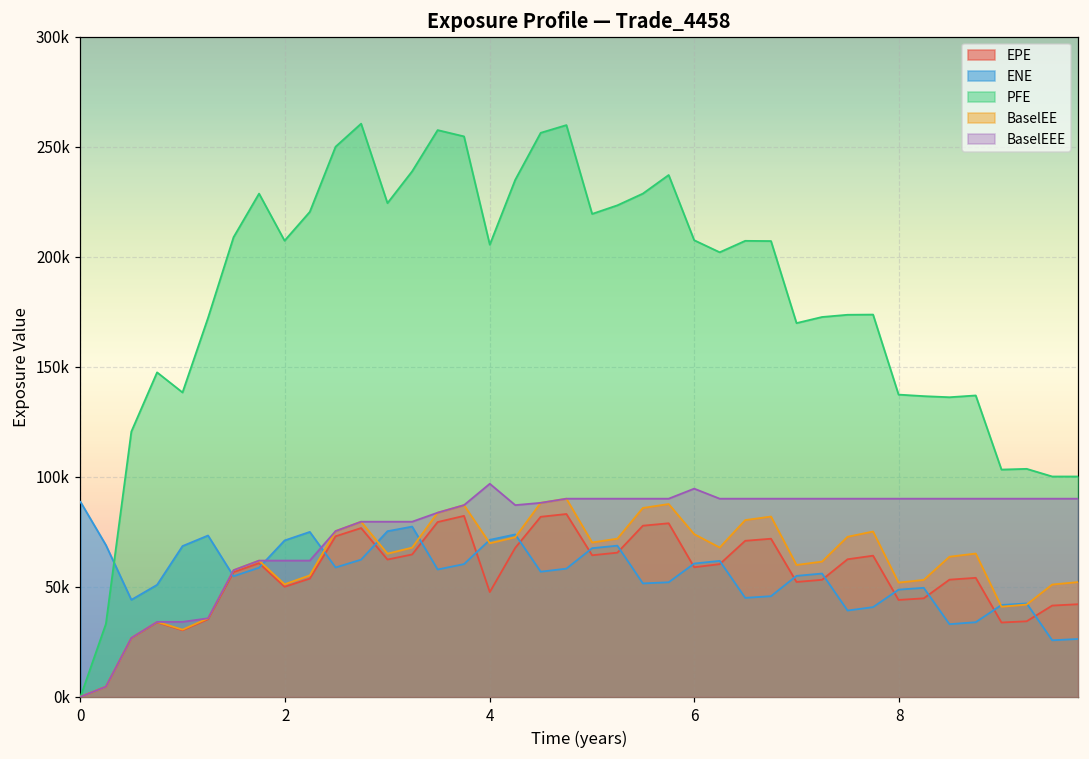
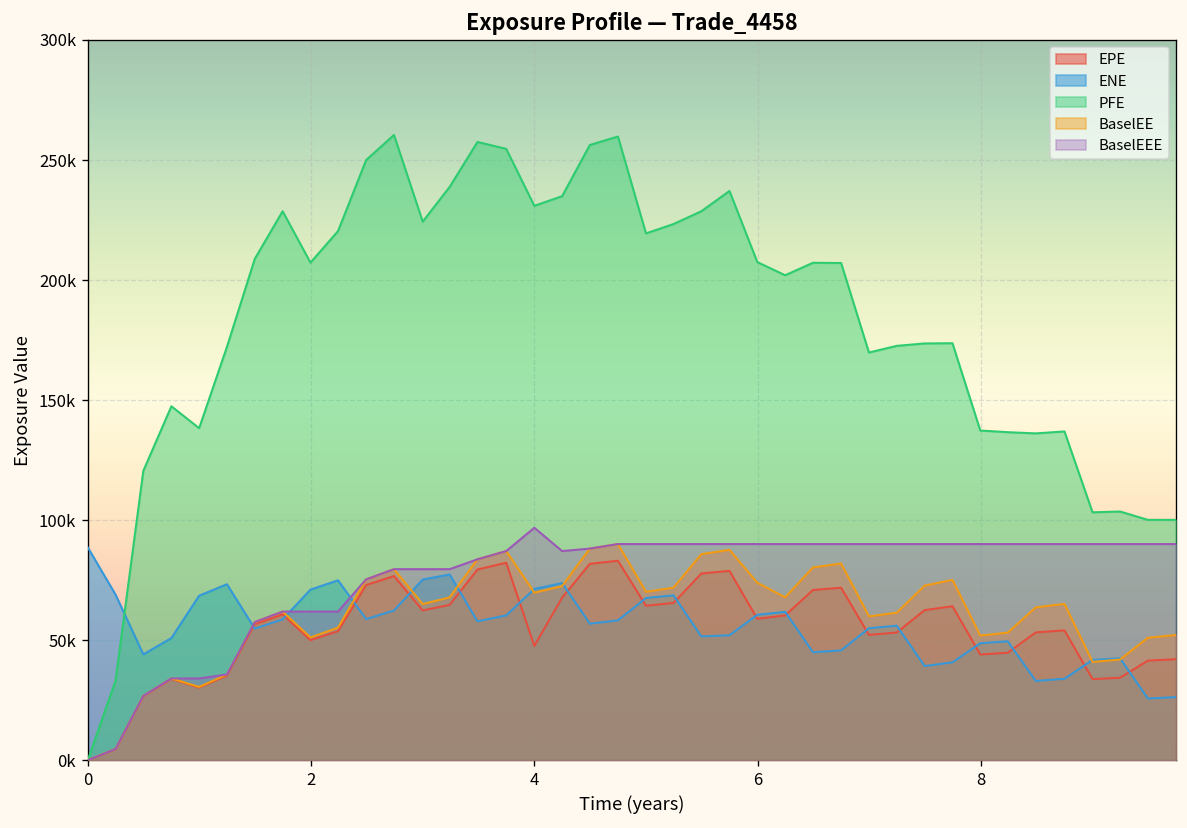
PFE, 4: 205000 -> 231000
BaselEEE, 6: 95000 -> 90000
